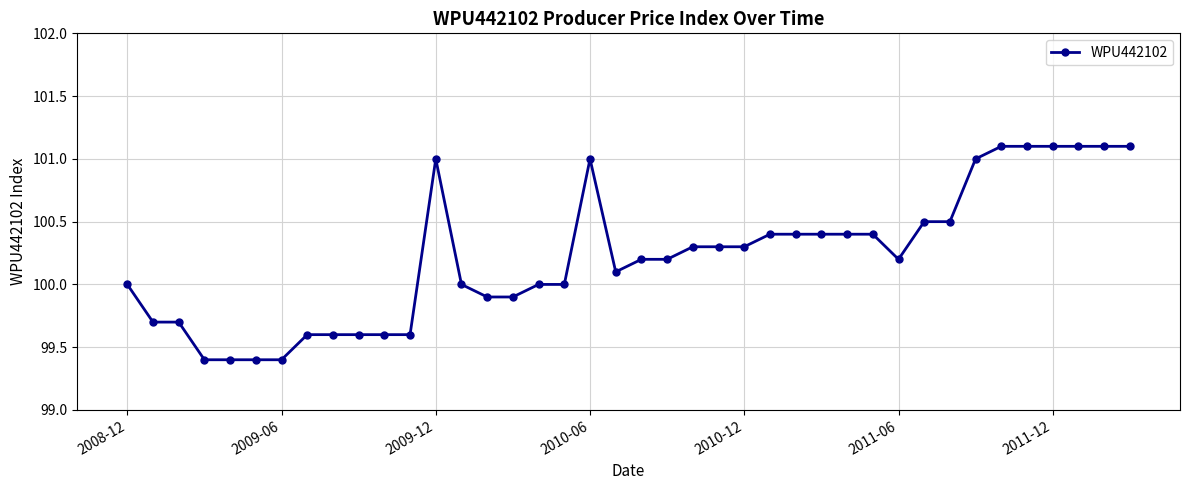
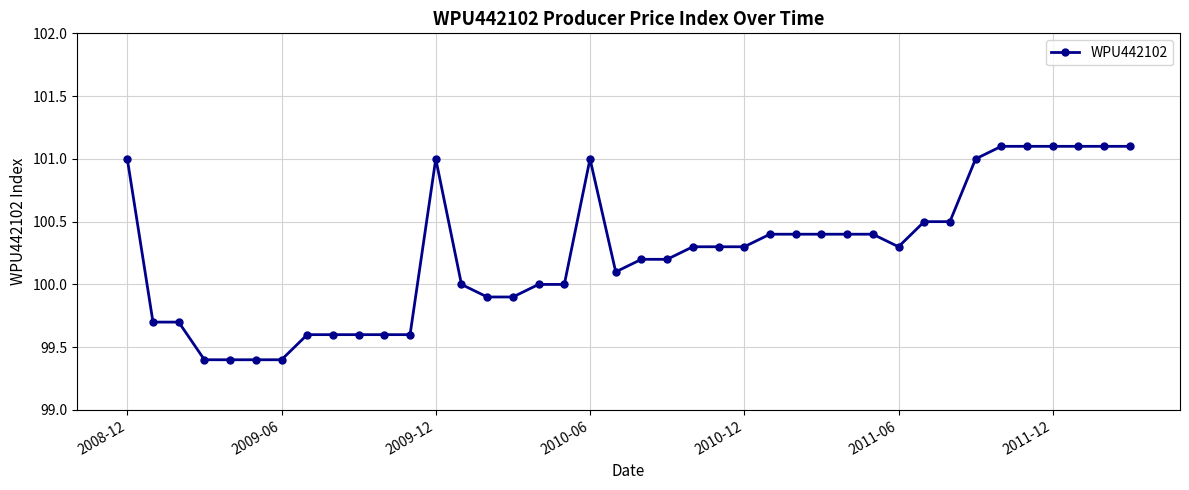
2008-12: 100 -> 101
2011-06: 100.2 -> 100.3
